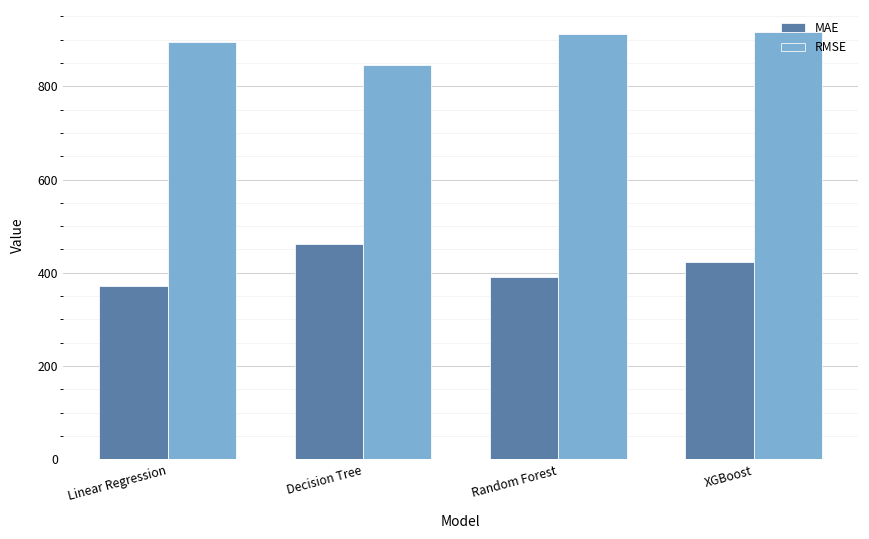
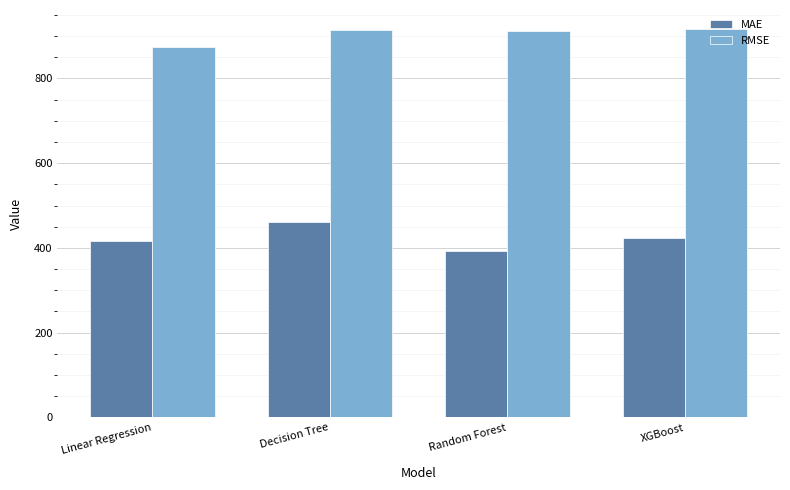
MAE, Linear Regression: 370 -> 420
RMSE, Linear Regression: 890 -> 870
RMSE, Decision Tree: 840 -> 910
